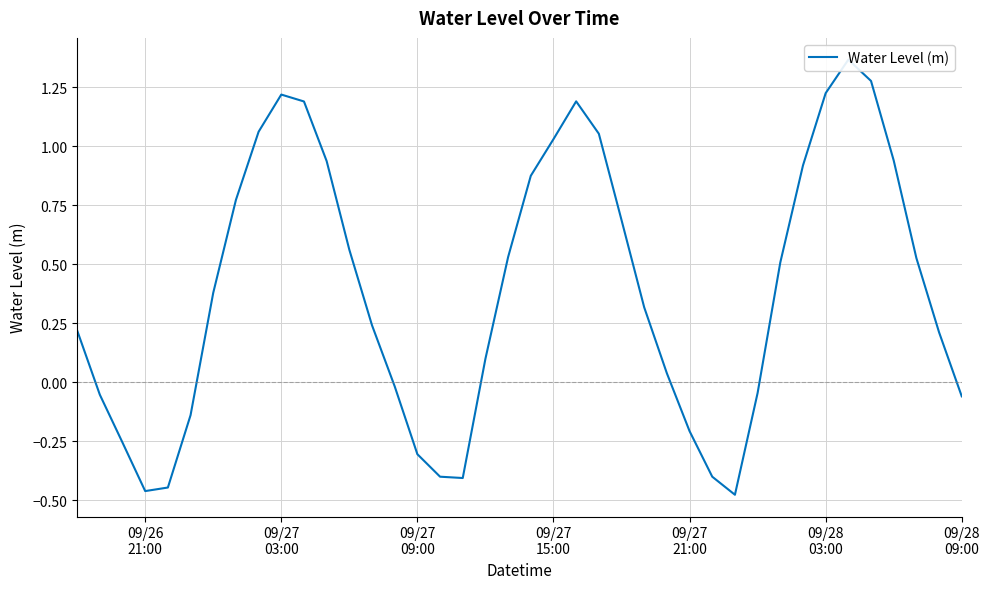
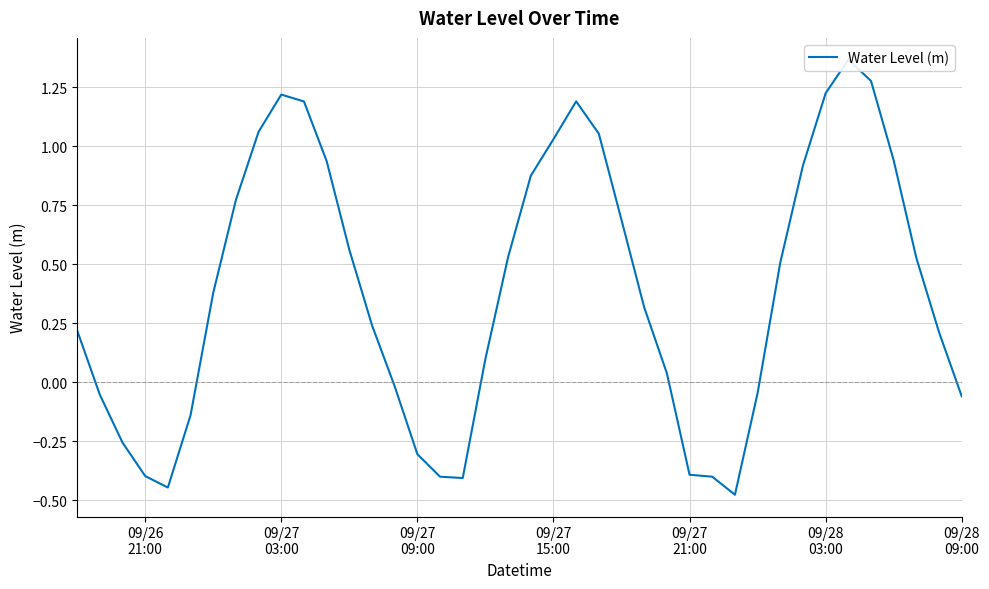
09/26 21:00: -0.46 -> -0.40
09/27 21:00: -0.21 -> -0.39
